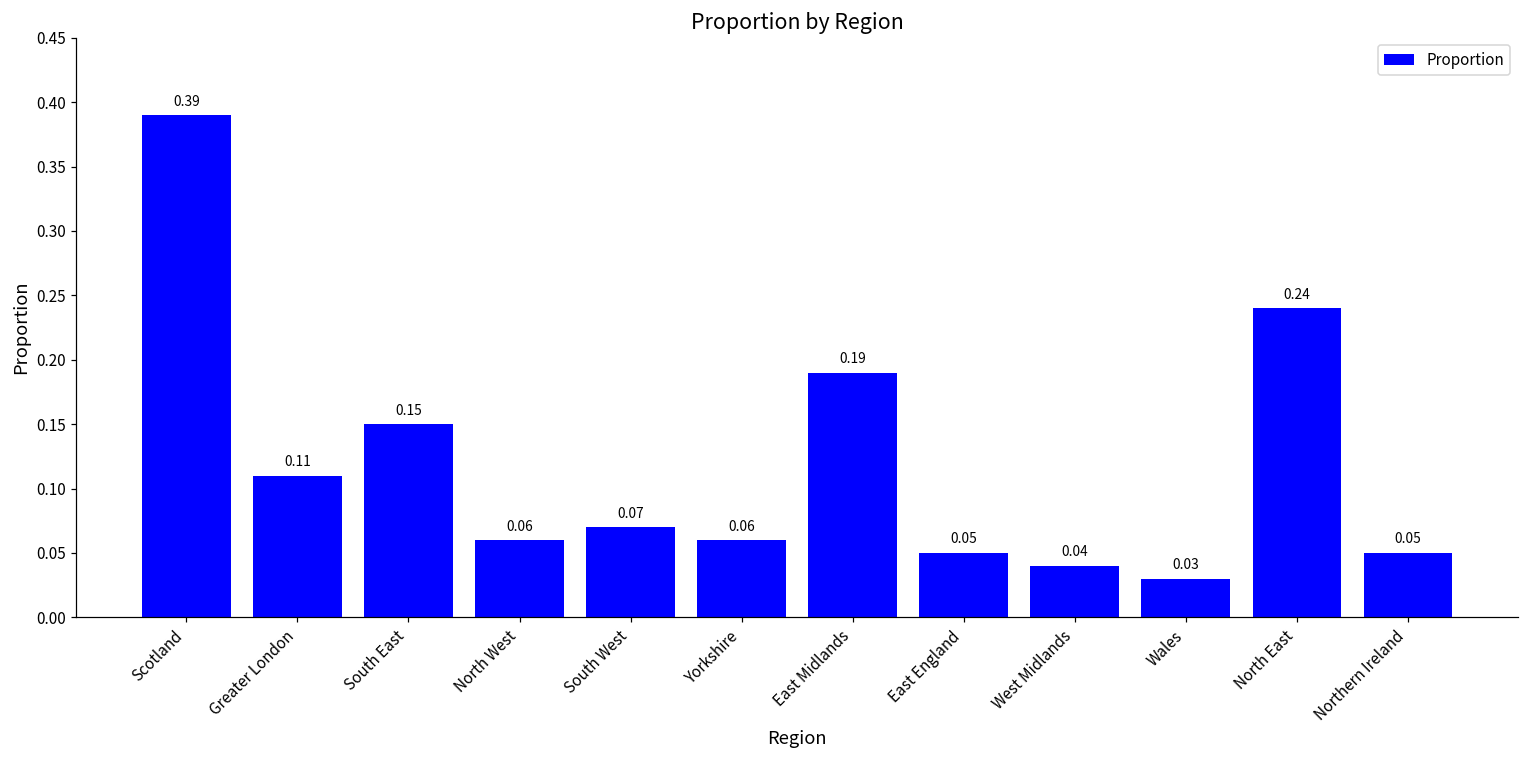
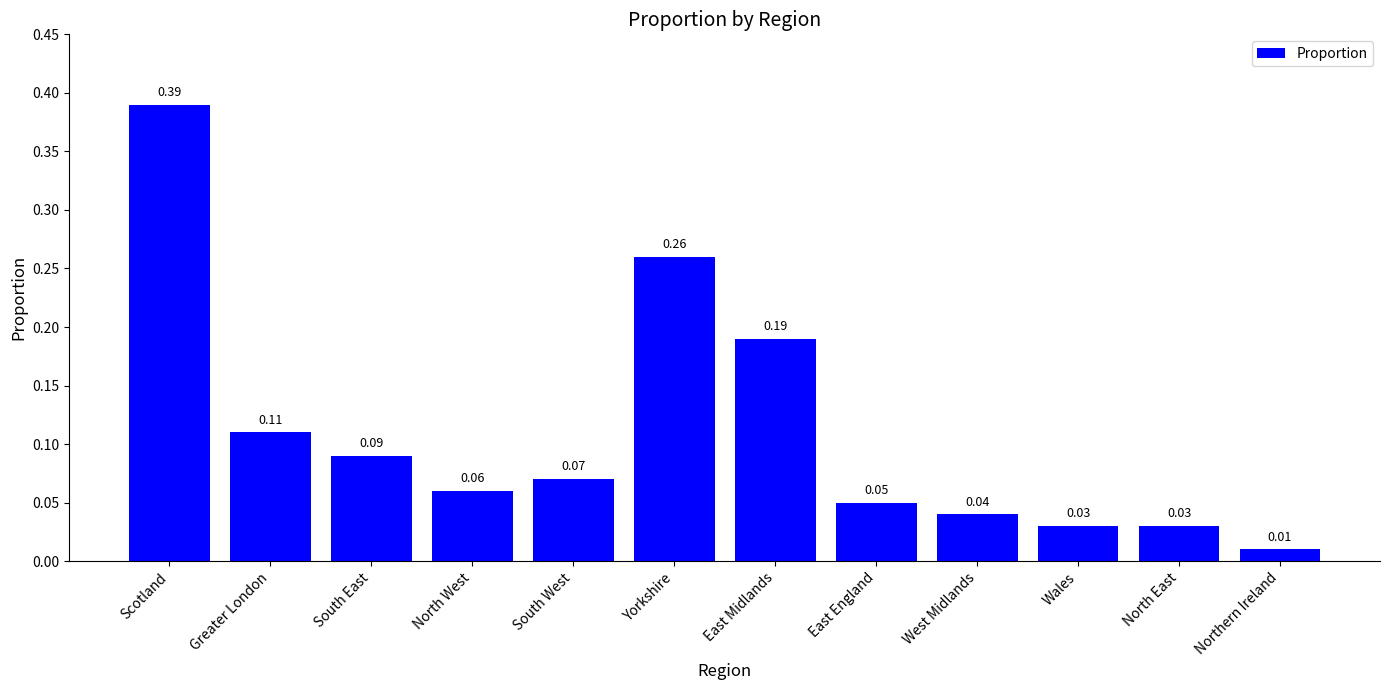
South East: 0.15 -> 0.09
Yorkshire: 0.06 -> 0.26
North East: 0.24 -> 0.03
Northern Ireland: 0.05 -> 0.01
